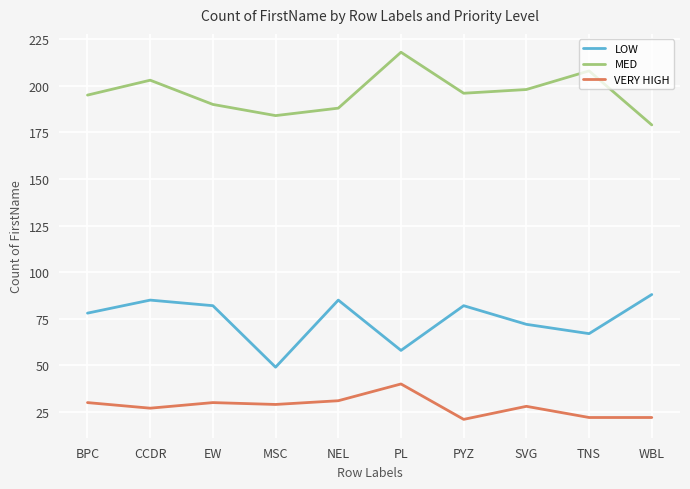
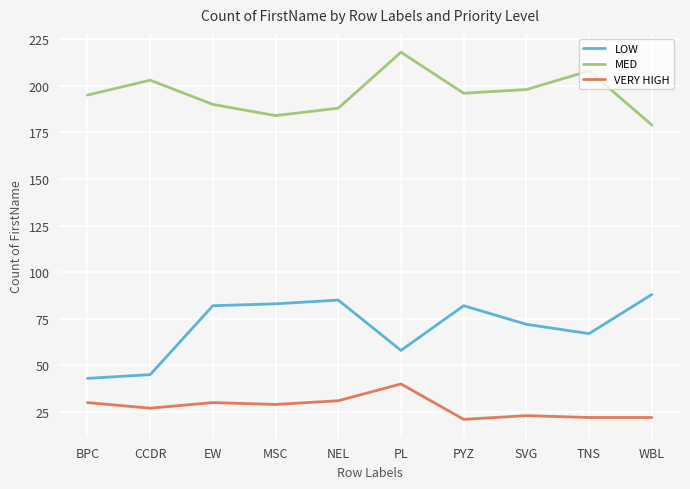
LOW, BPC: 78 -> 43
LOW, CCDR: 85 -> 45
LOW, MSC: 49 -> 83
VERY HIGH, SVG: 28 -> 23
